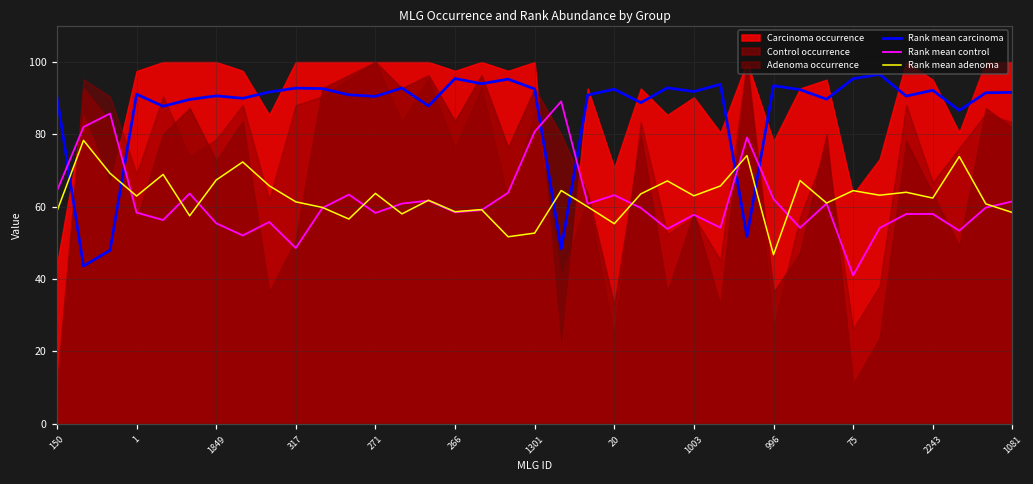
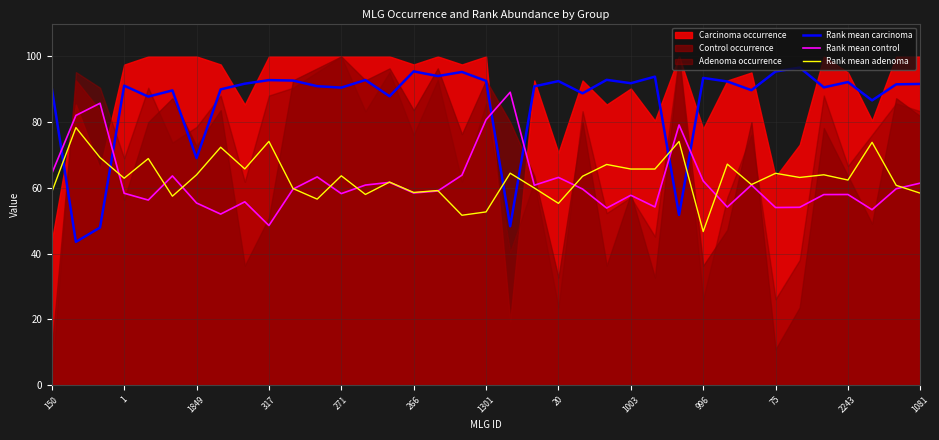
Rank mean carcinoma, 1849: 91 -> 69
Rank mean adenoma, 1849: 67 -> 64
Rank mean adenoma, 317: 61 -> 74
Rank mean adenoma, 1003: 63 -> 66
Rank mean control, 75: 41 -> 54
